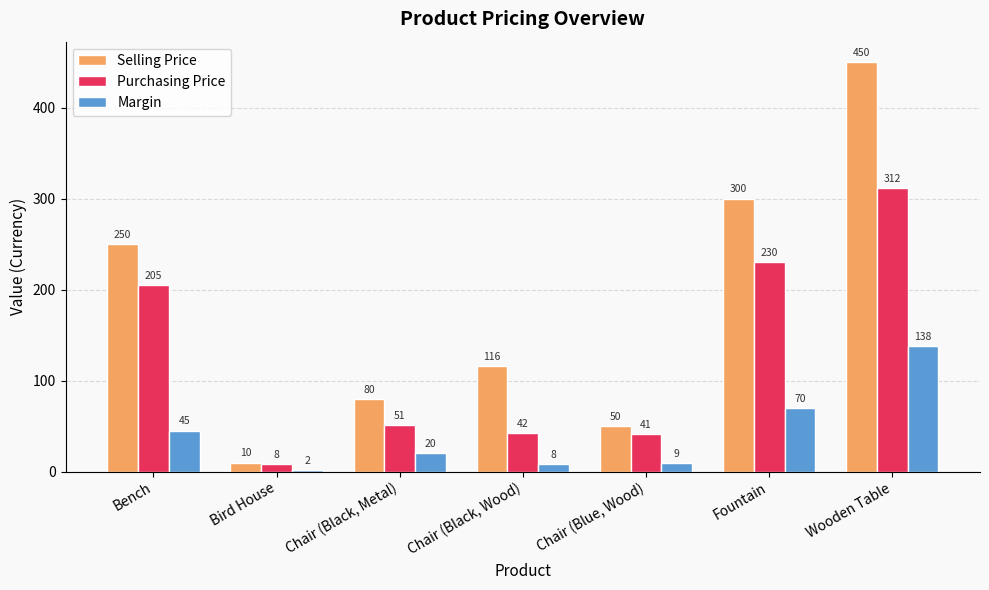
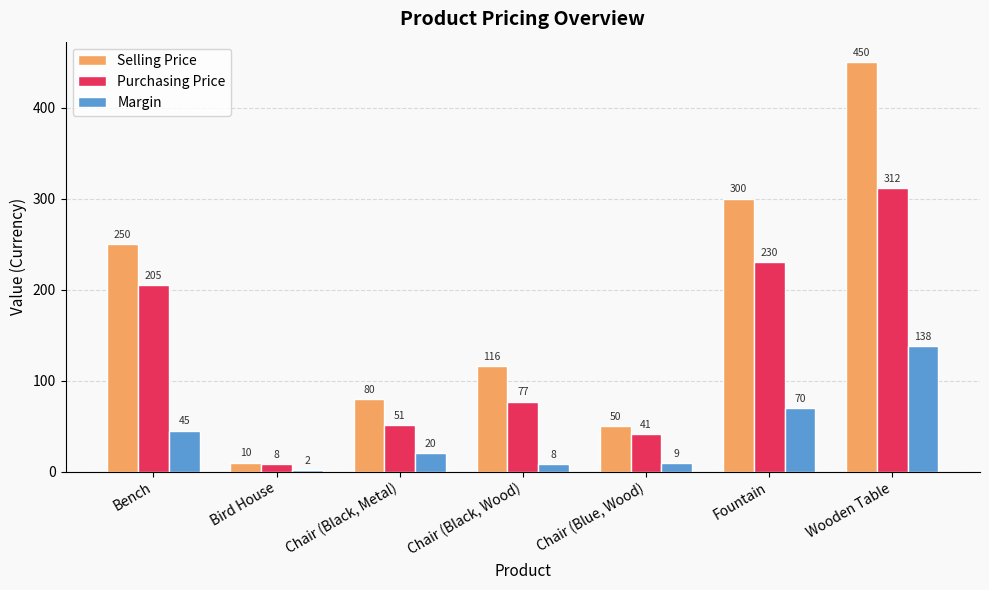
Purchasing Price, Chair (Black, Wood): 42 -> 77
